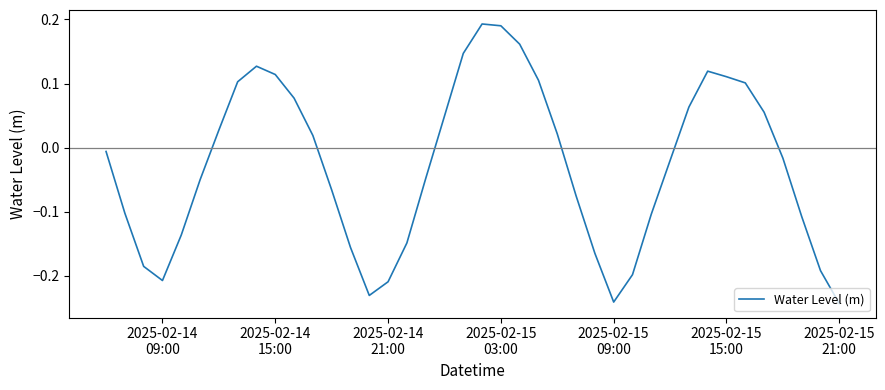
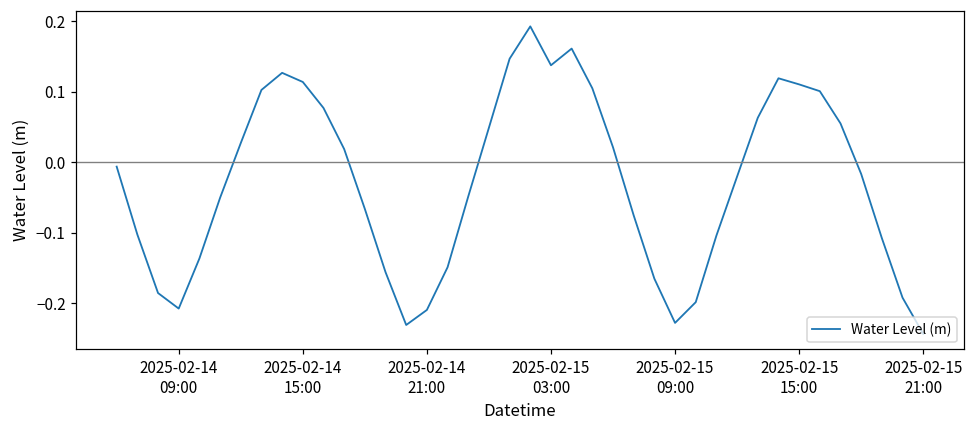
2025-02-15 03:00: 0.19 -> 0.14
2025-02-15 09:00: -0.24 -> -0.23
